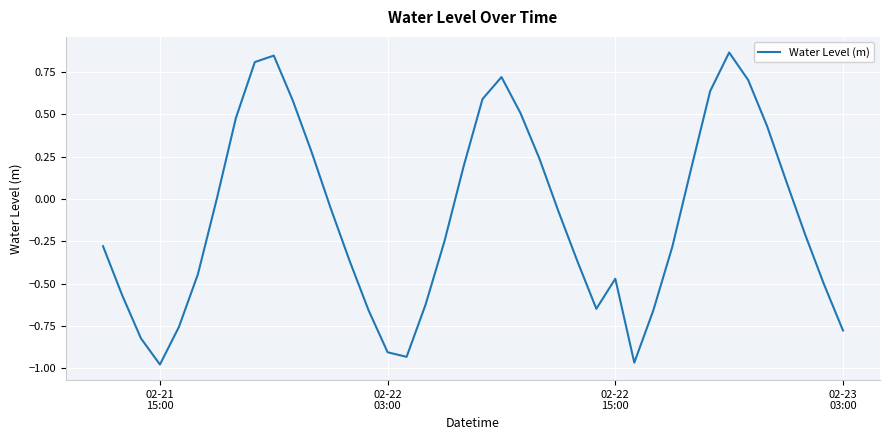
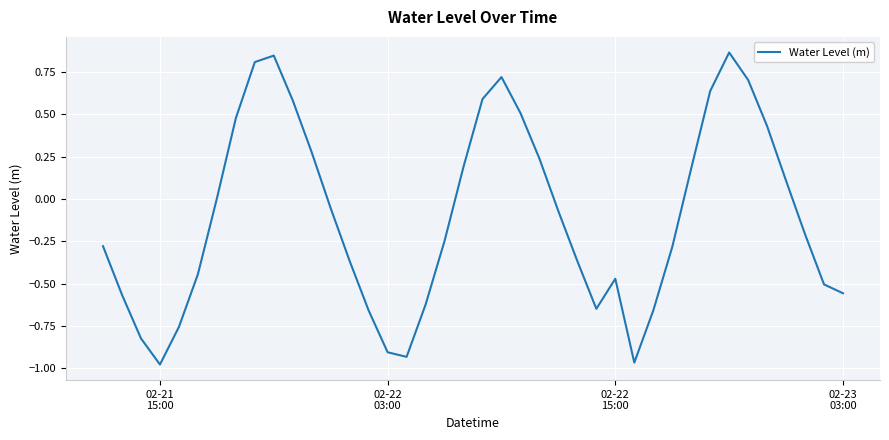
02-23 03:00: -0.78 -> -0.56
